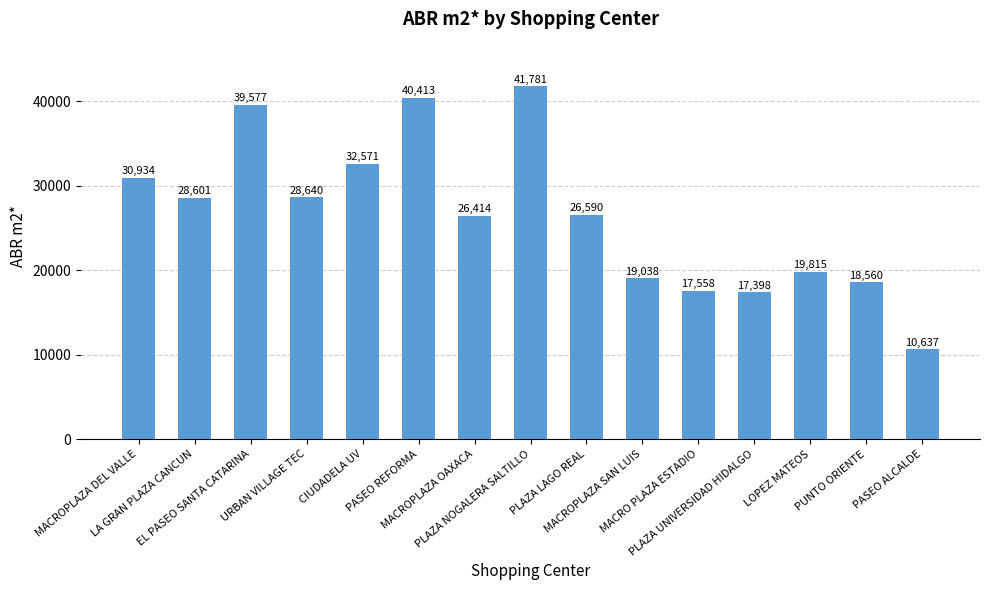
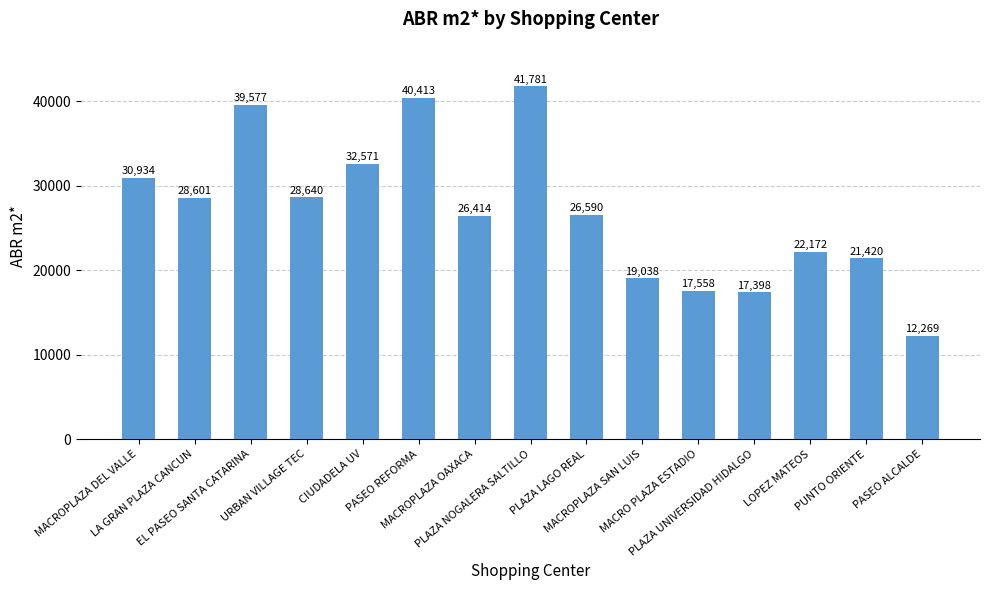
LOPEZ MATEOS: 19,815 -> 22,172
PUNTO ORIENTE: 18,560 -> 21,420
PASEO ALCALDE: 10,637 -> 12,269
